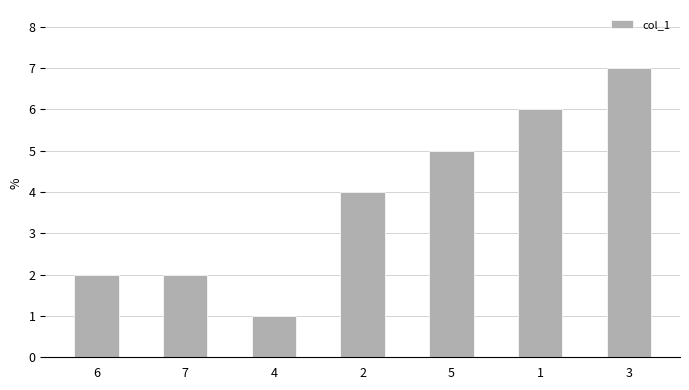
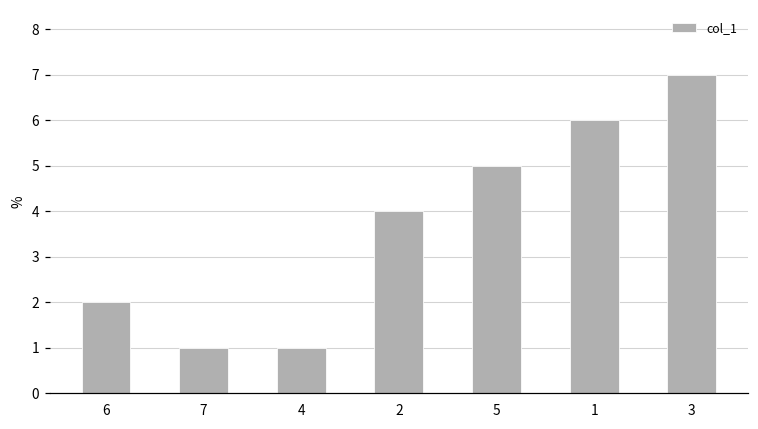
7: 2 -> 1
